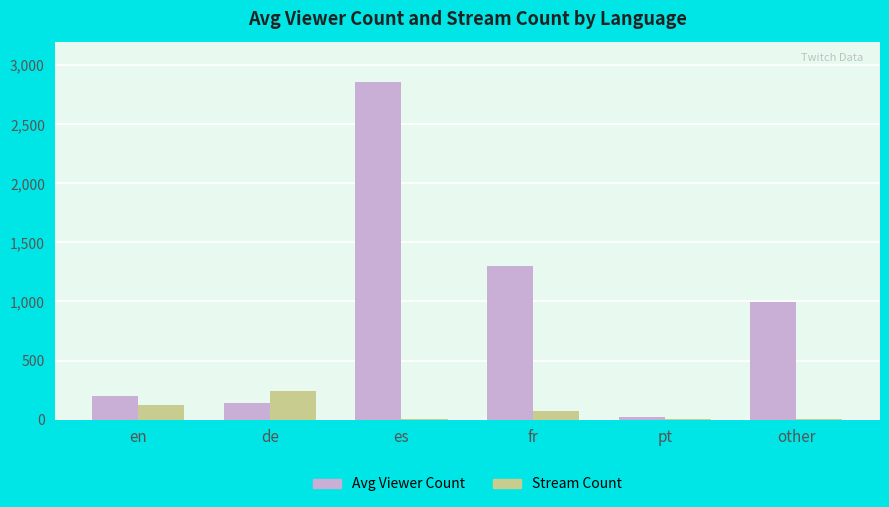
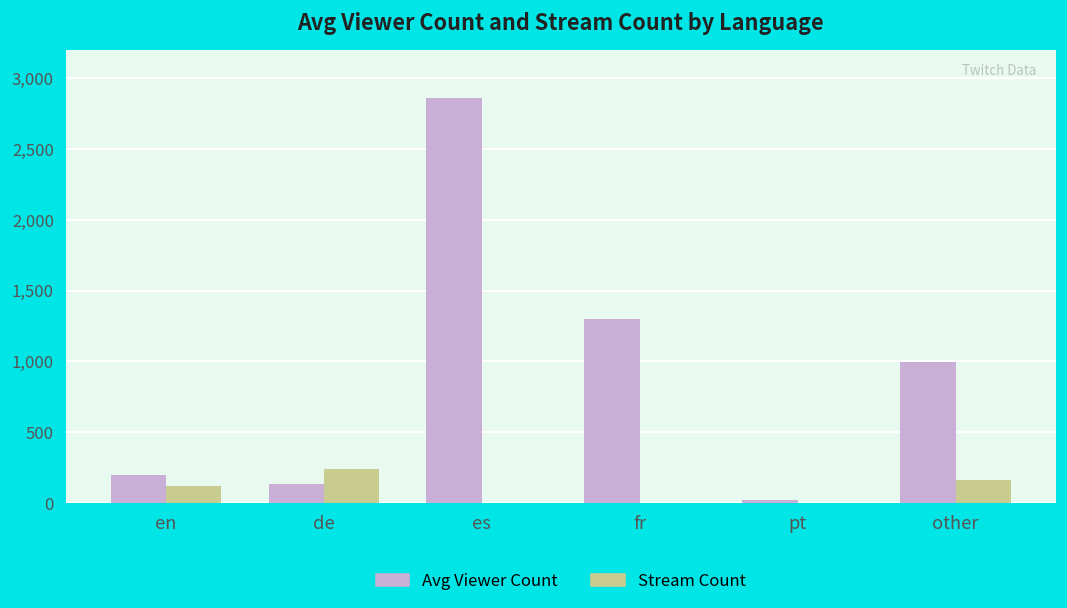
Stream Count, fr: 70 -> 0
Stream Count, other: 0 -> 160
